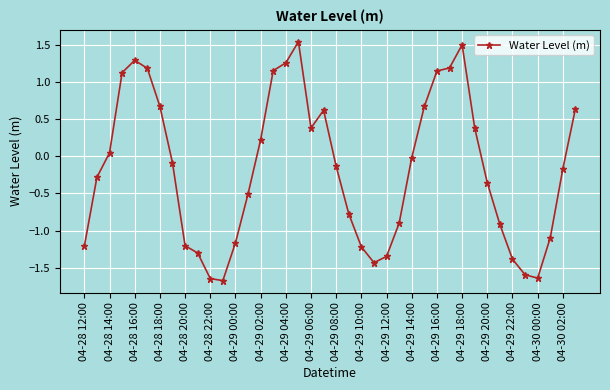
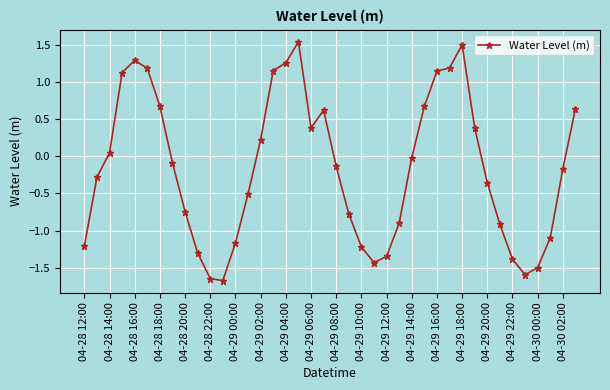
04-28 20:00: -1.2 -> -0.7
04-30 00:00: -1.6 -> -1.5
